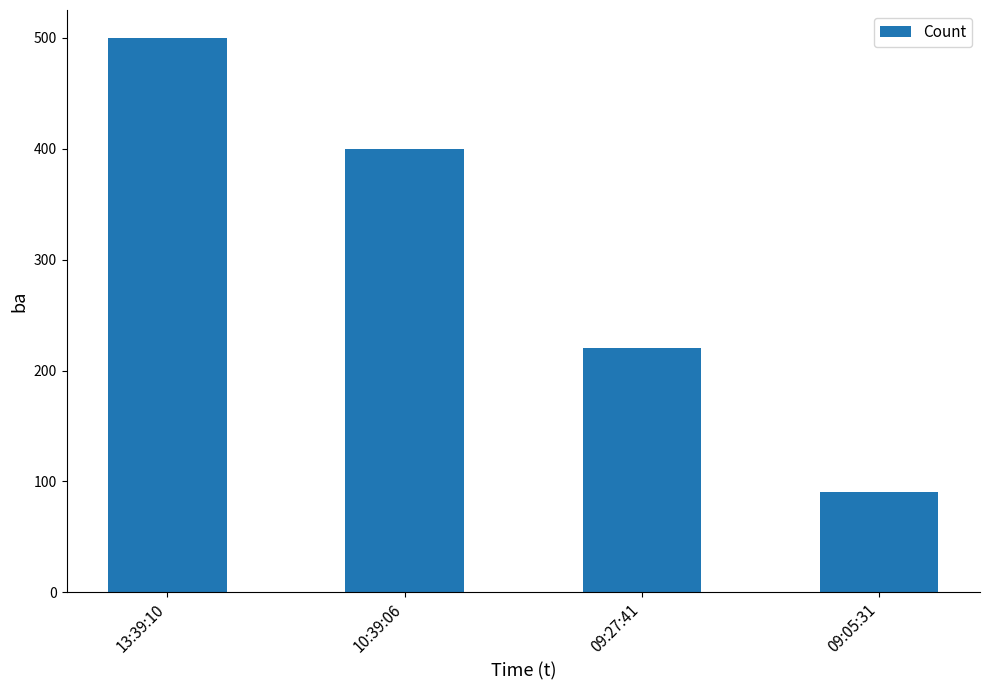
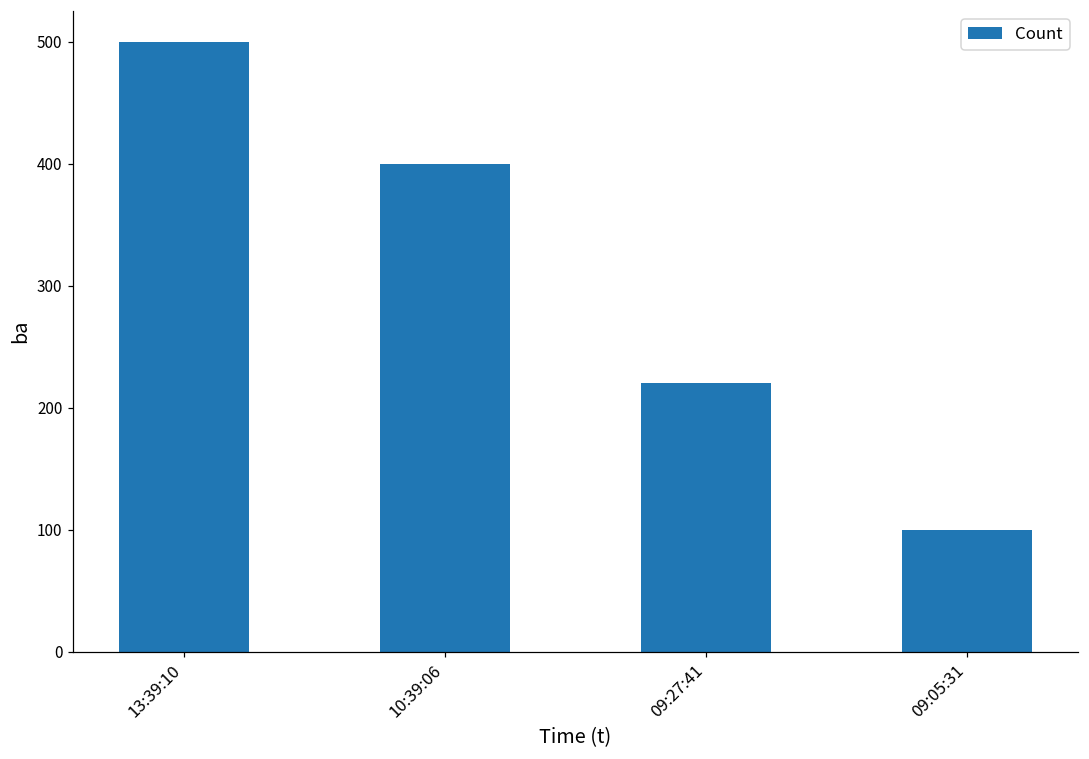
09:05:31: 90 -> 100
